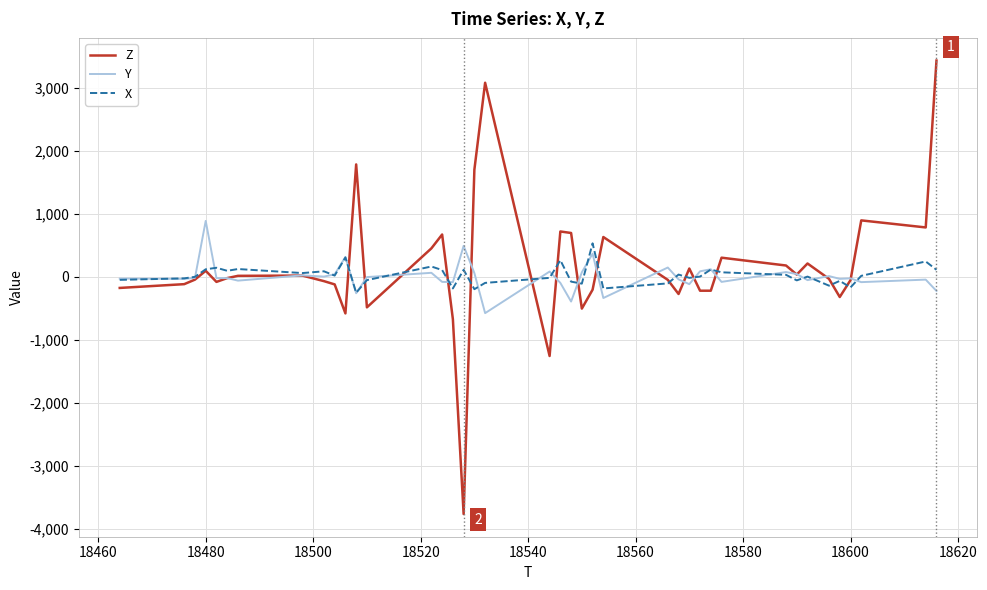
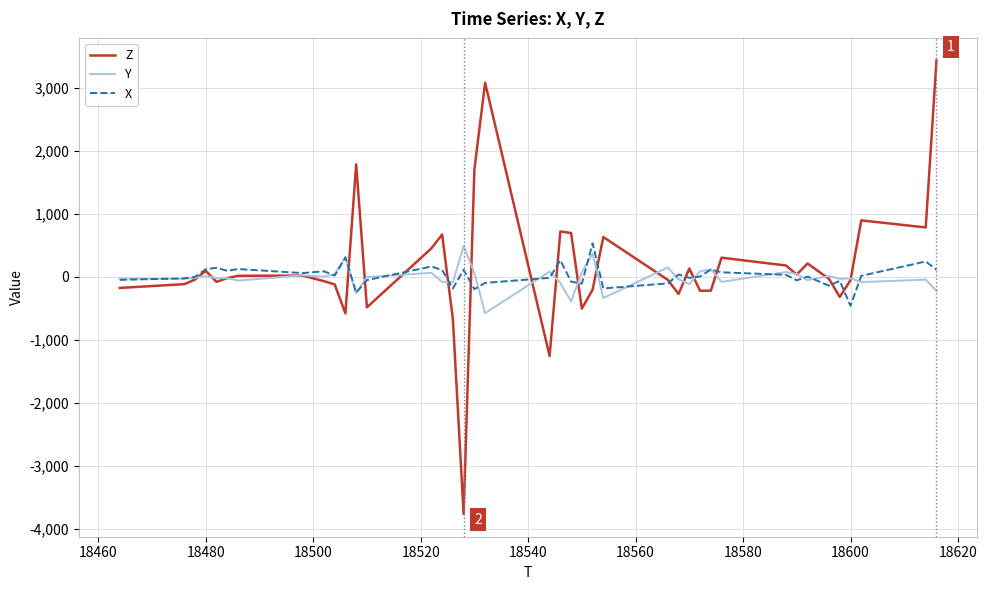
Y, 18480: 900 -> 0
X, 18600: -200 -> -500
